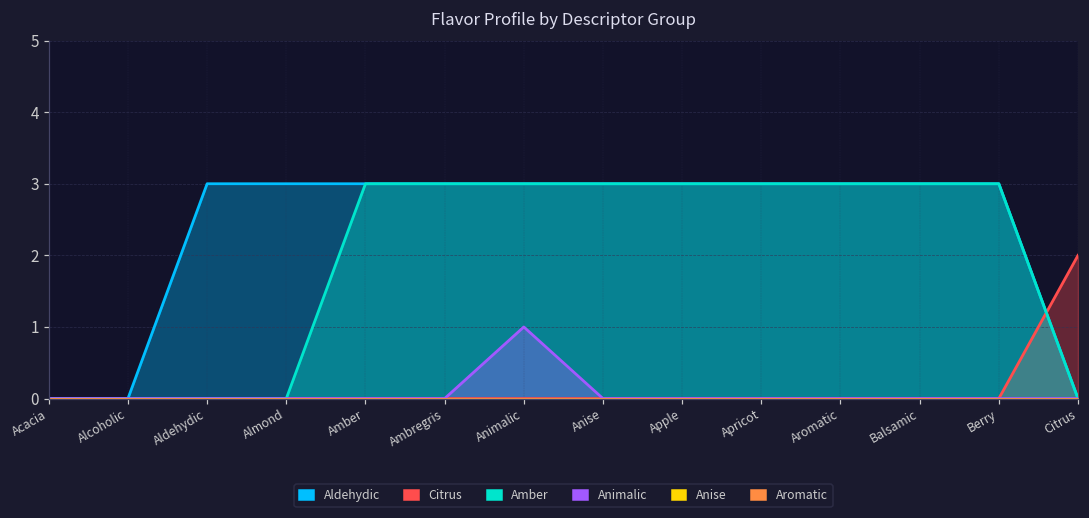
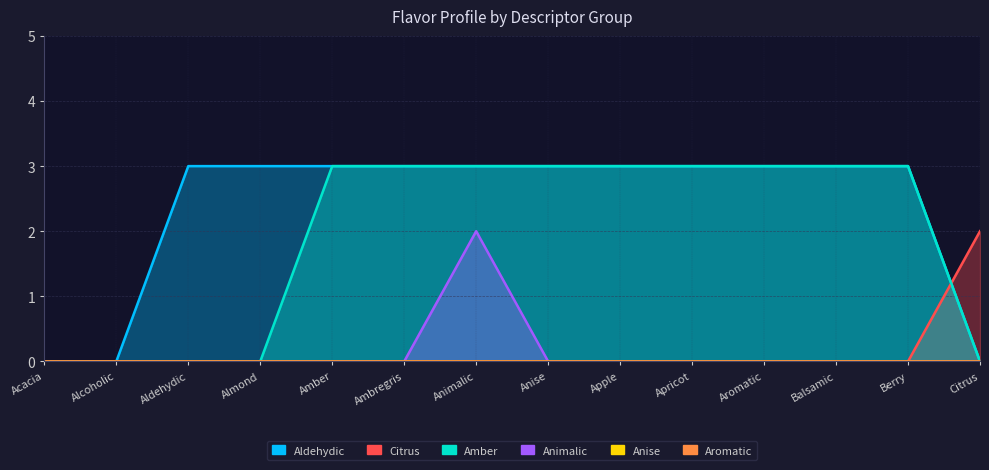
Animalic, Animalic: 1 -> 2
